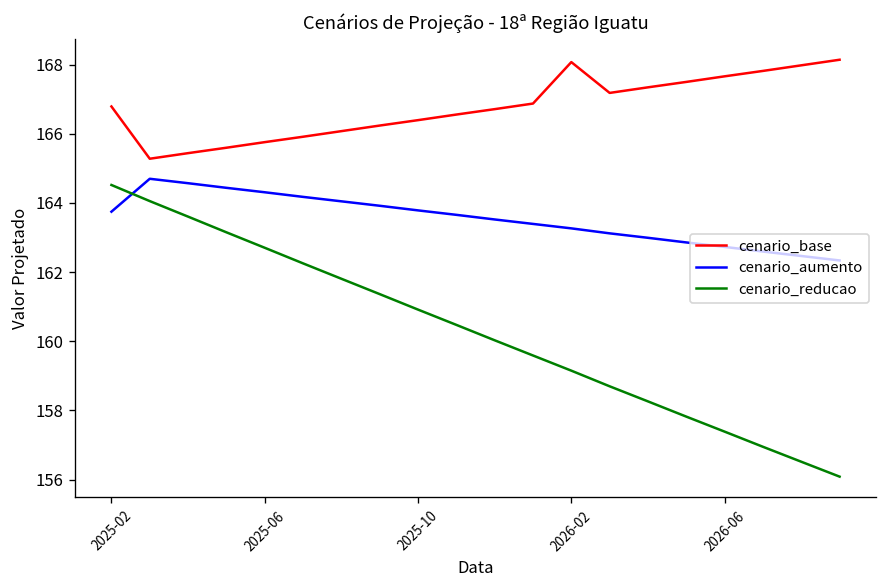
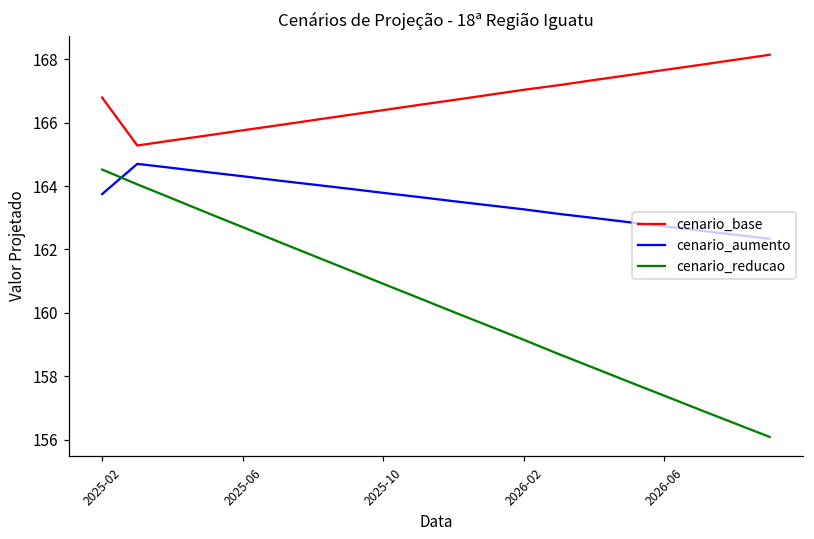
cenario_base, 2026-02: 168.1 -> 167.0
